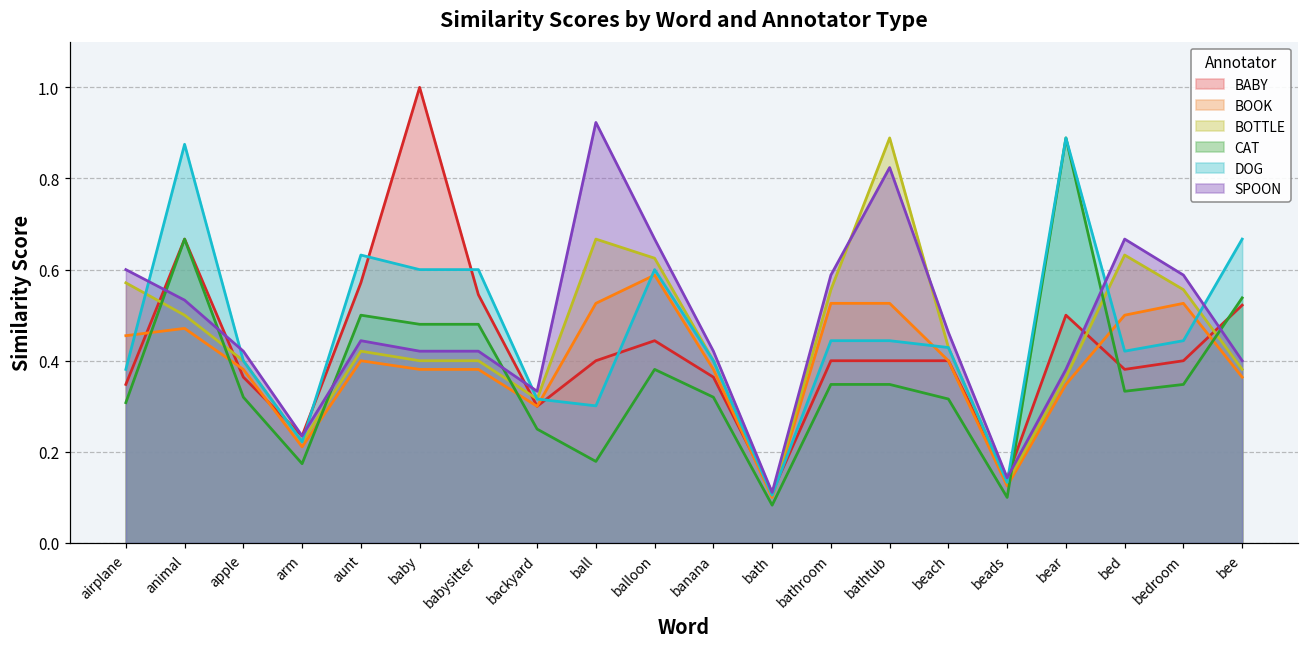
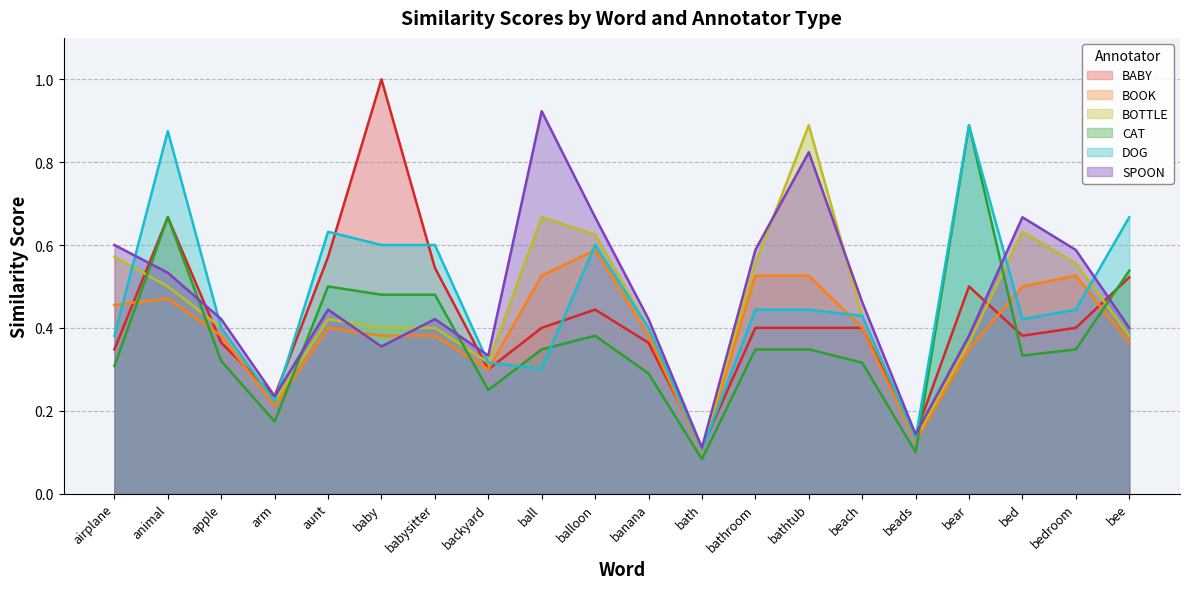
SPOON, baby: 0.42 -> 0.36
CAT, ball: 0.18 -> 0.35
CAT, banana: 0.32 -> 0.29
